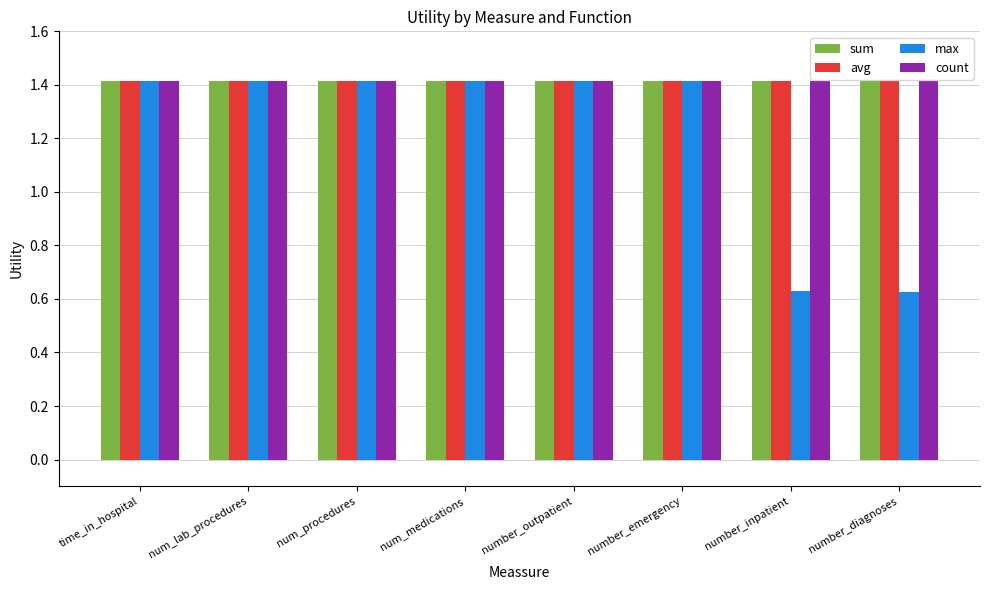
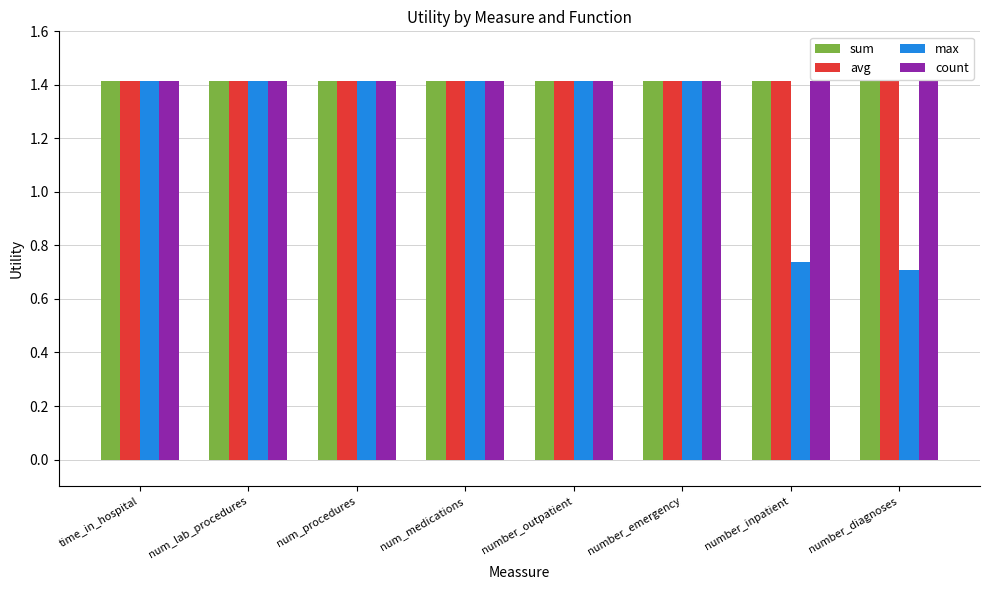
max, number_inpatient: 0.63 -> 0.74
max, number_diagnoses: 0.63 -> 0.71
